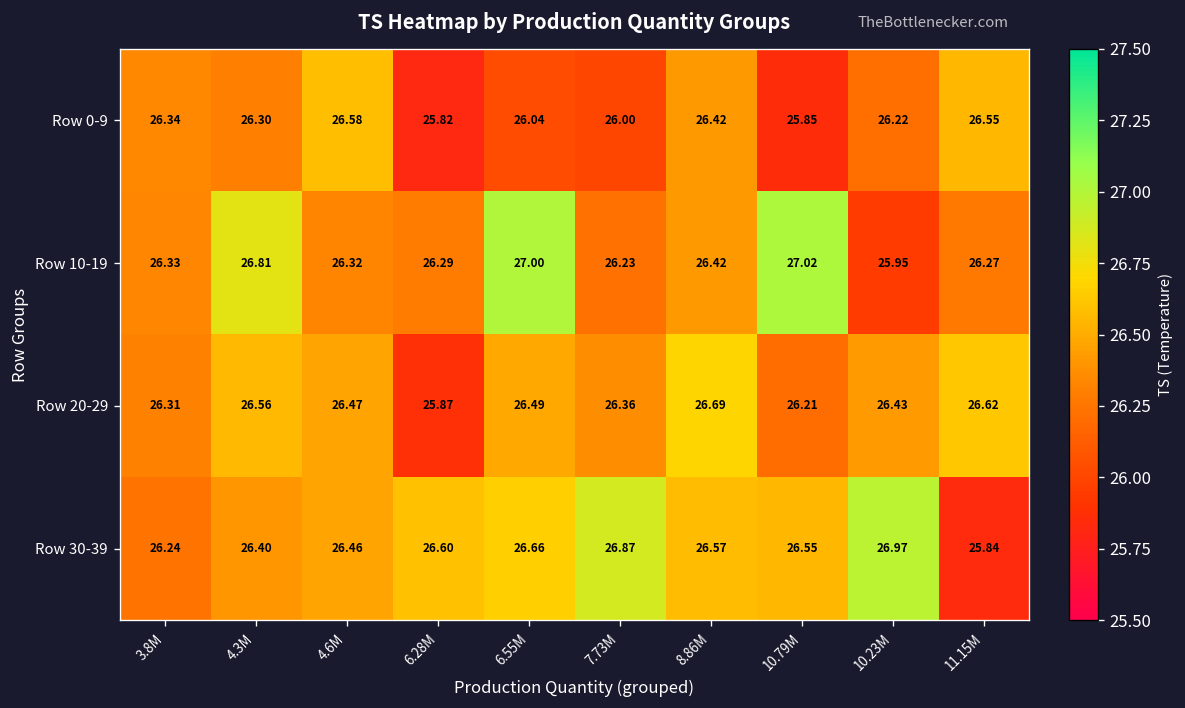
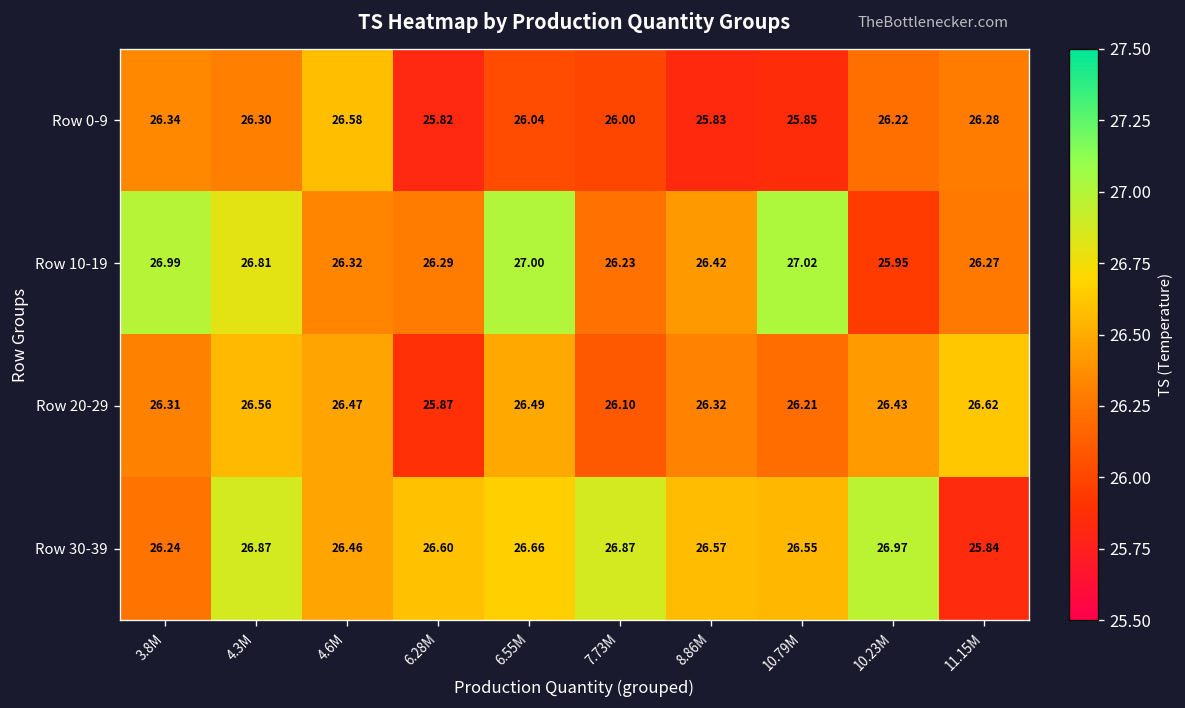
Row 0-9, 8.86M: 26.42 -> 25.83
Row 0-9, 11.15M: 26.55 -> 26.28
Row 10-19, 3.8M: 26.33 -> 26.99
Row 20-29, 7.73M: 26.36 -> 26.10
Row 20-29, 8.86M: 26.69 -> 26.32
Row 30-39, 4.3M: 26.40 -> 26.87
